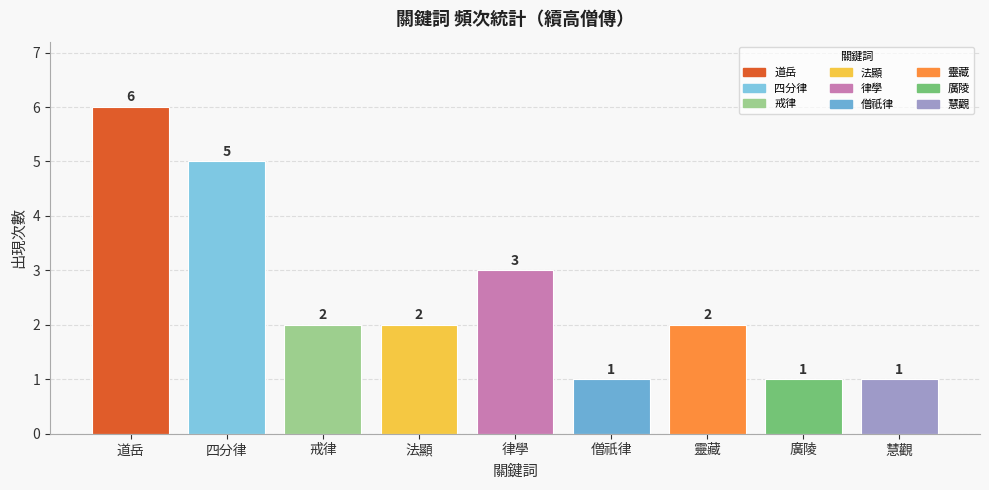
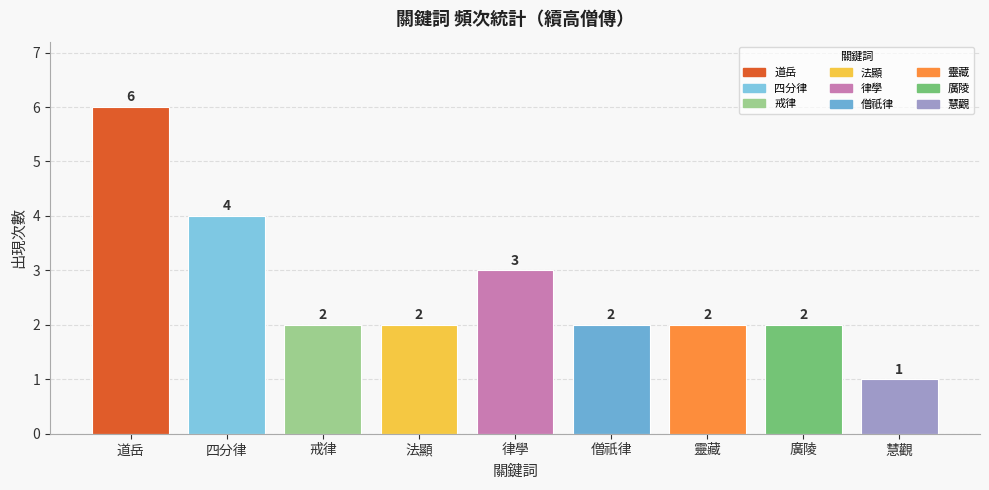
四分律: 5 -> 4
僧祇律: 1 -> 2
廣陵: 1 -> 2
